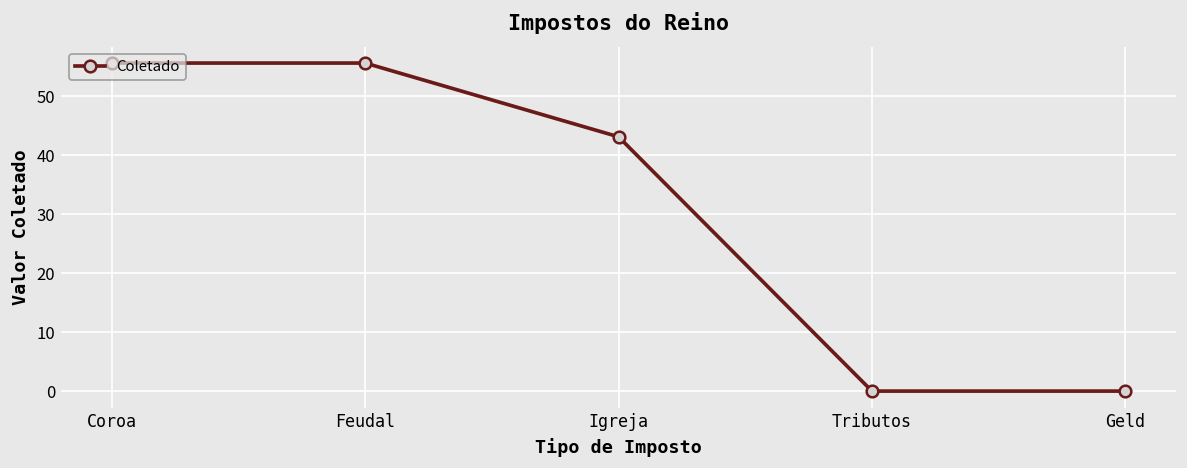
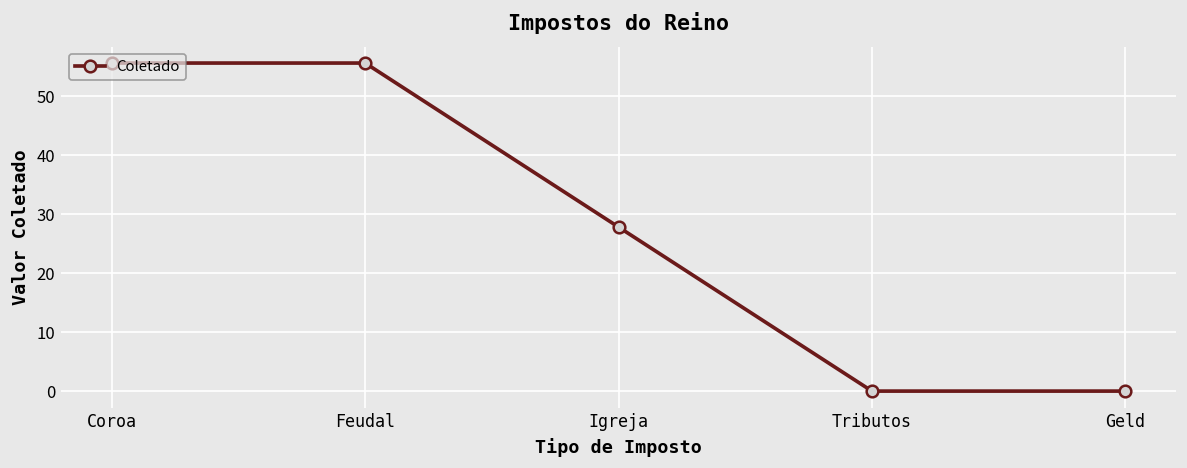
Igreja: 43 -> 28
